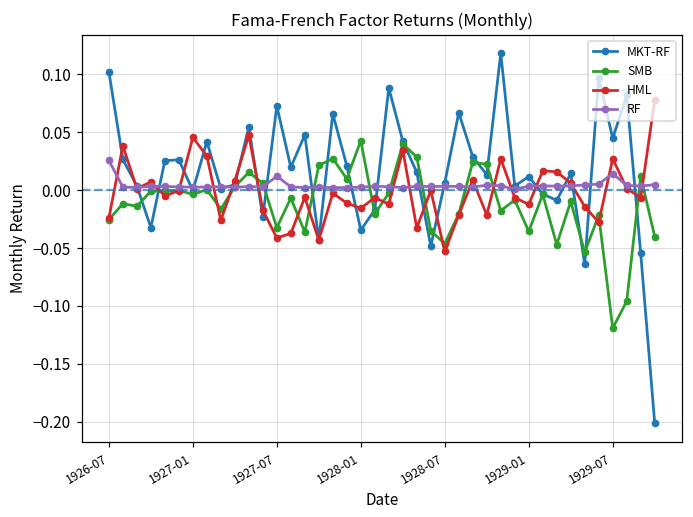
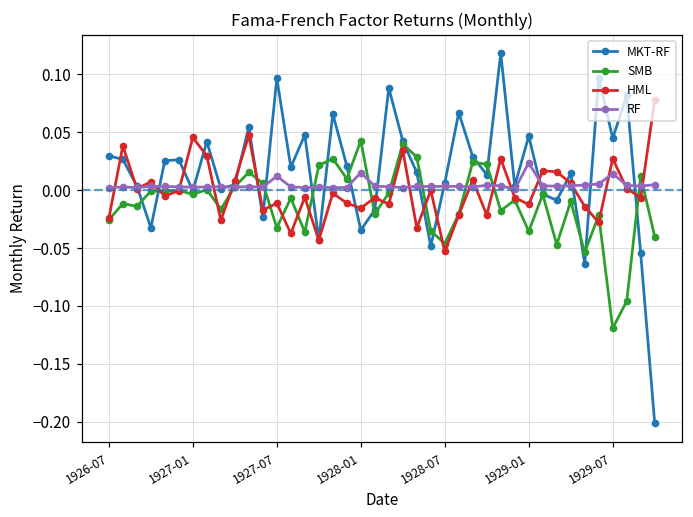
MKT-RF, 1926-07: 0.102 -> 0.030
RF, 1926-07: 0.026 -> 0.002
MKT-RF, 1927-07: 0.073 -> 0.097
HML, 1927-07: -0.041 -> -0.011
RF, 1928-01: 0.003 -> 0.015
MKT-RF, 1929-01: 0.012 -> 0.047
RF, 1929-01: 0.003 -> 0.024
